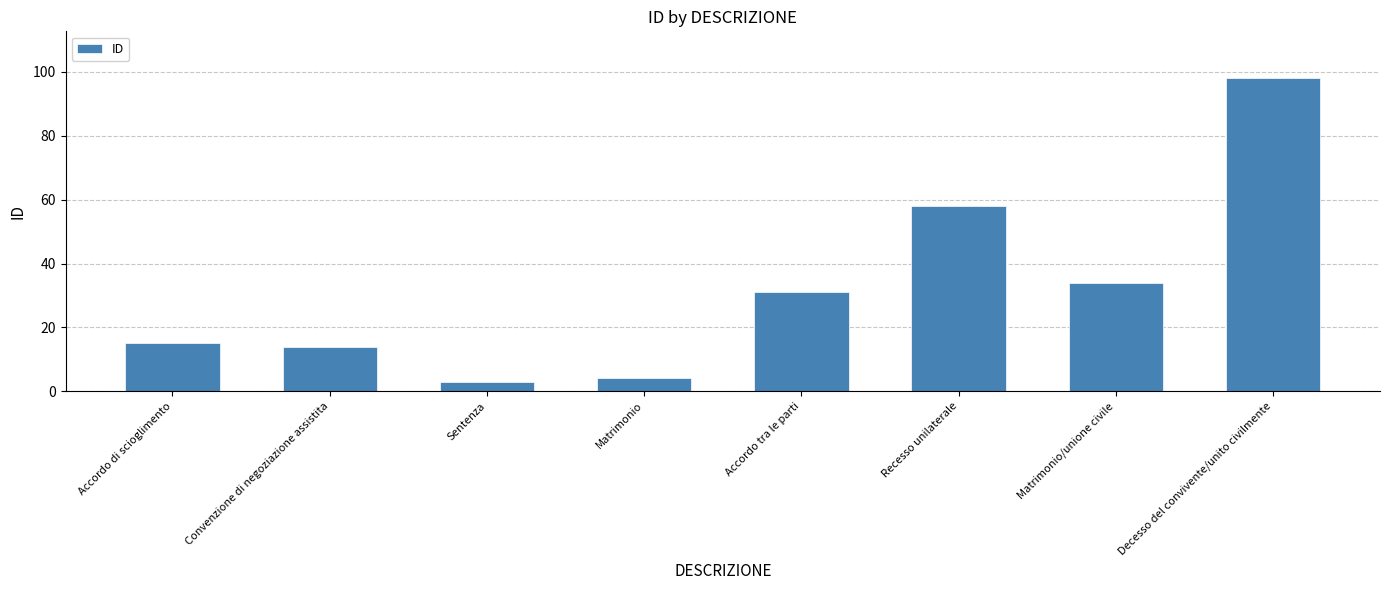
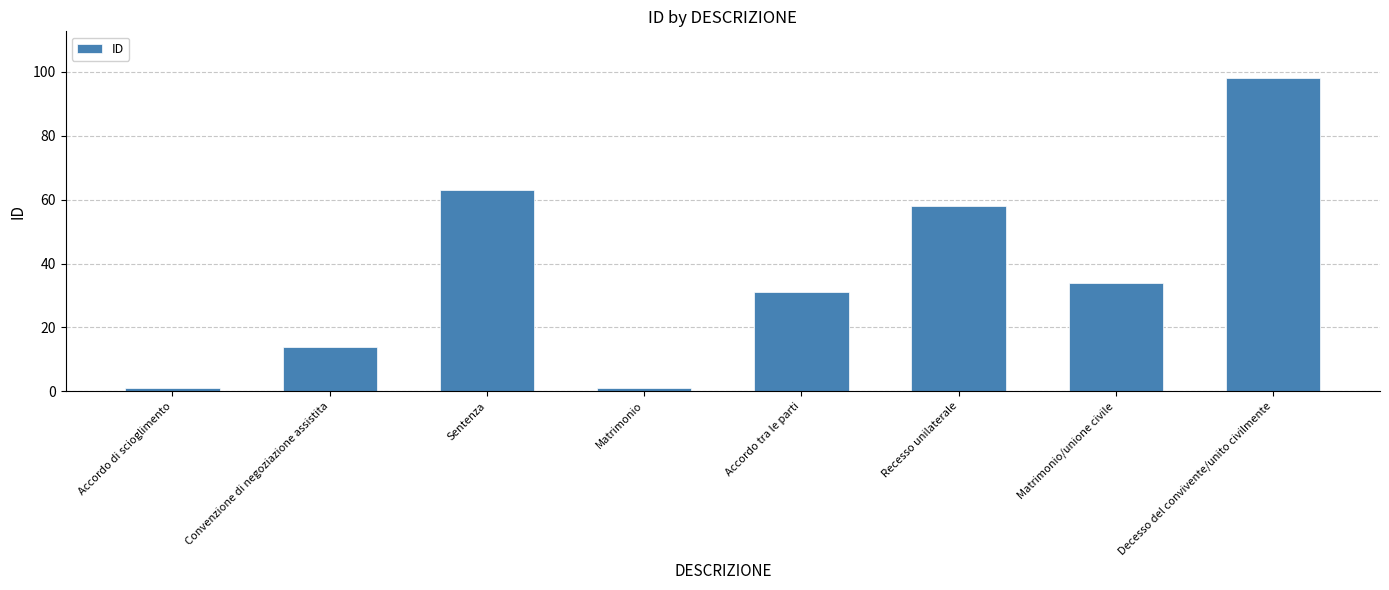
Accordo di scioglimento: 15 -> 1
Sentenza: 3 -> 63
Matrimonio: 4 -> 1
